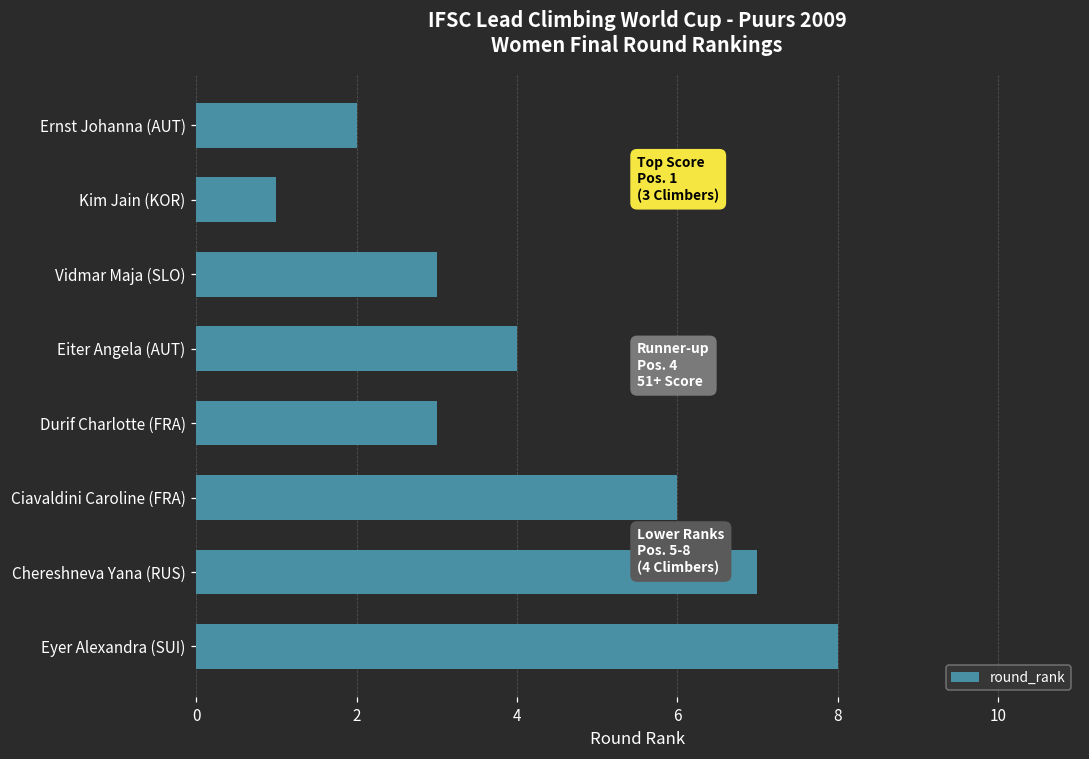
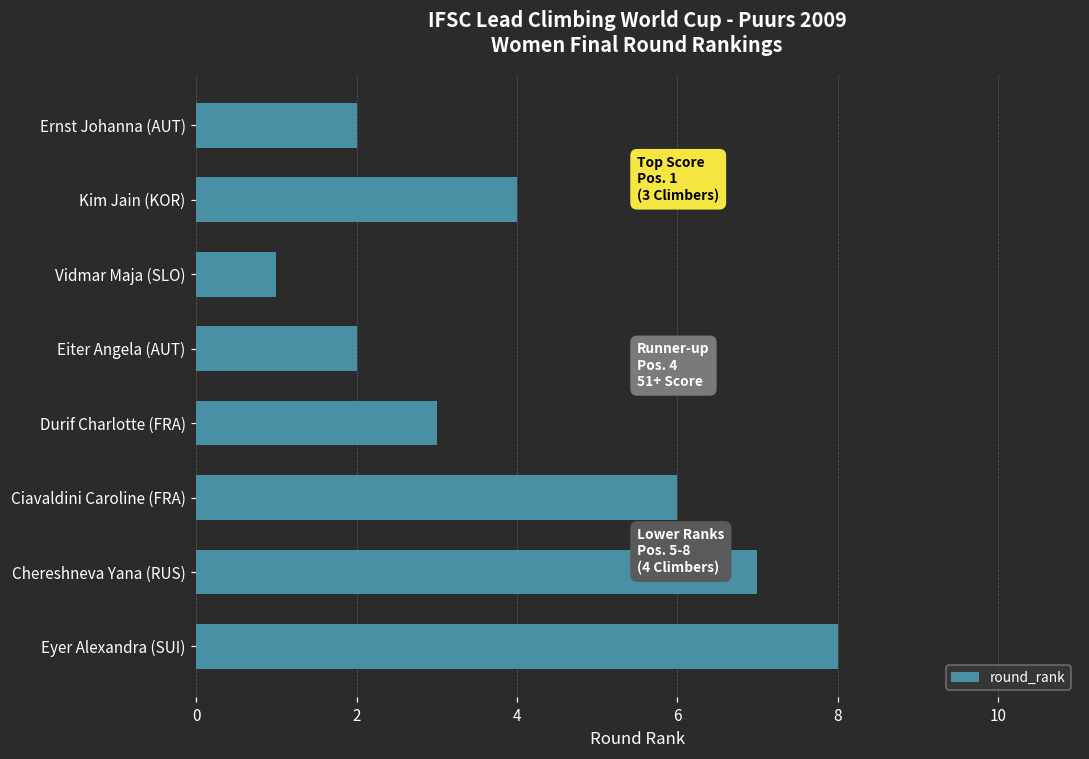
Kim Jain (KOR): 1 -> 4
Vidmar Maja (SLO): 3 -> 1
Eiter Angela (AUT): 4 -> 2
